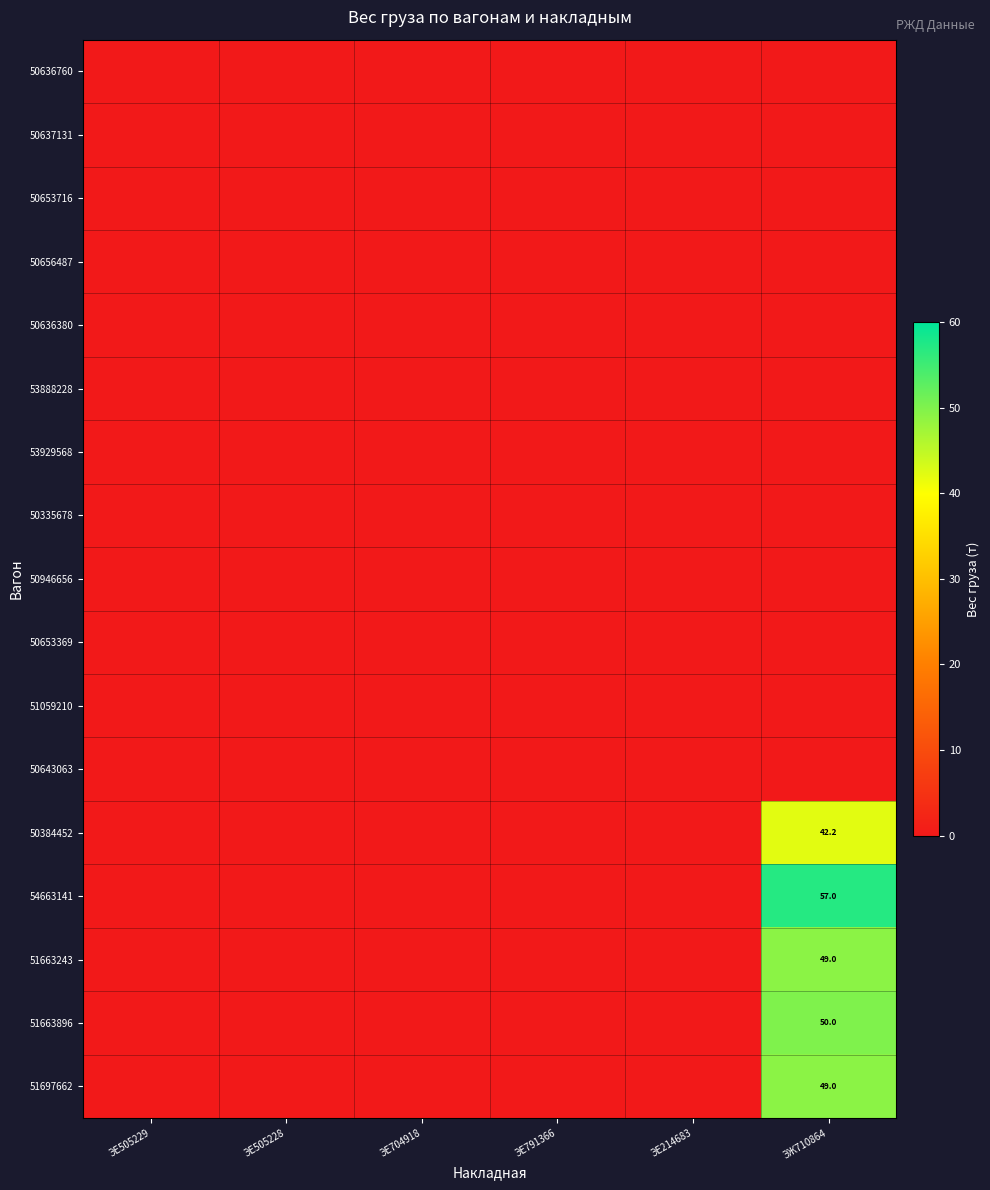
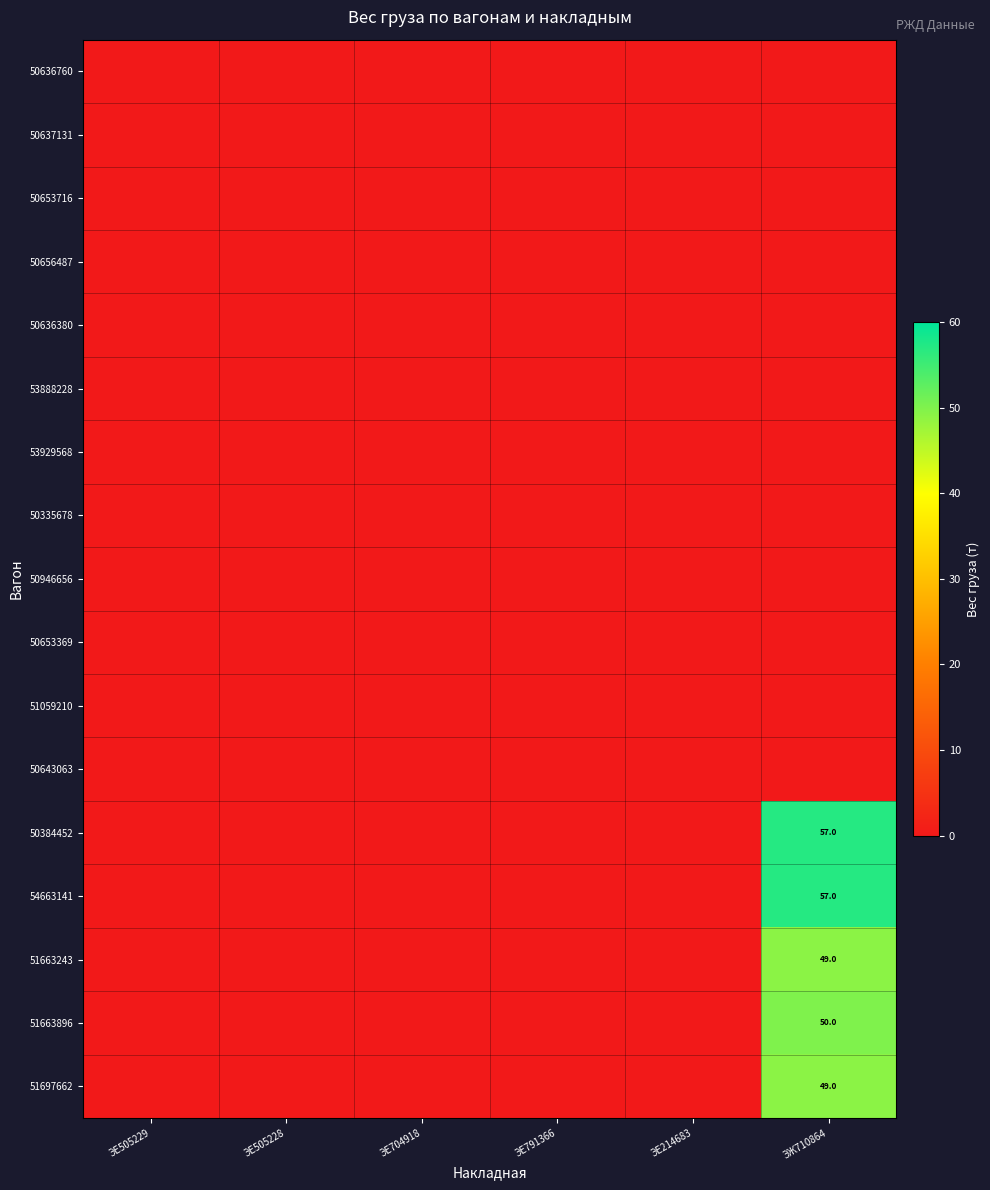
50384452, ЭЖ710864: 42.2 -> 57.0
